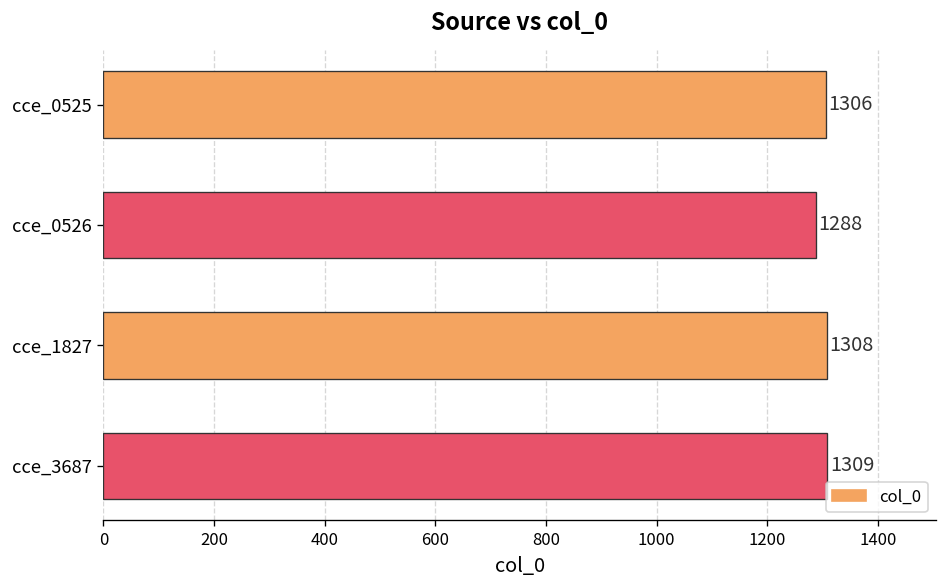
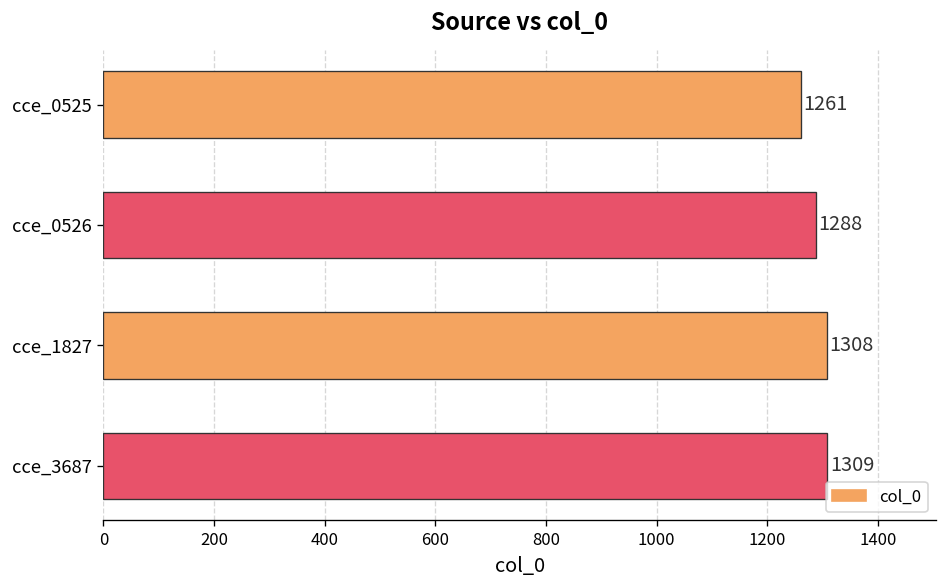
cce_0525: 1306 -> 1261
